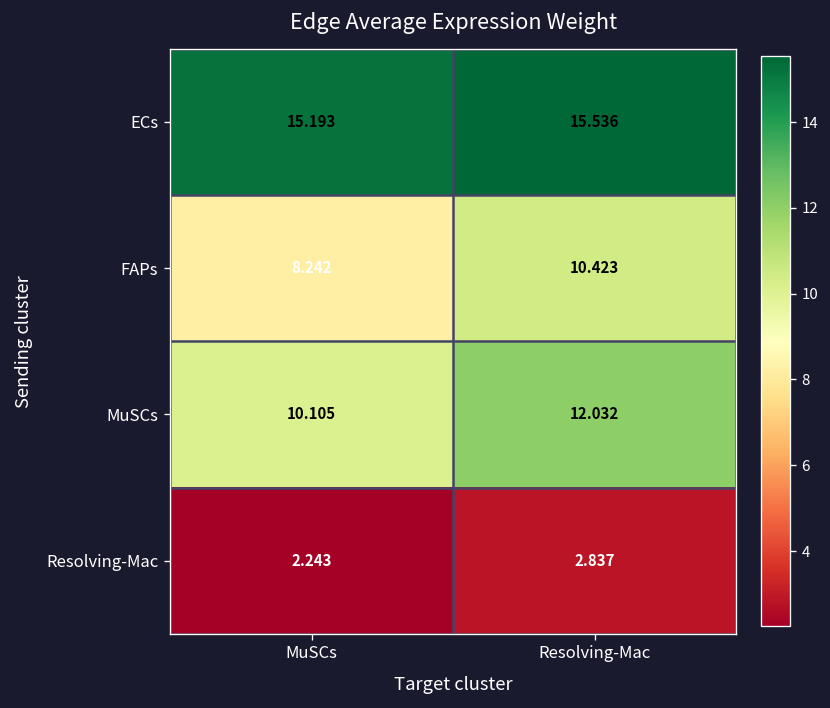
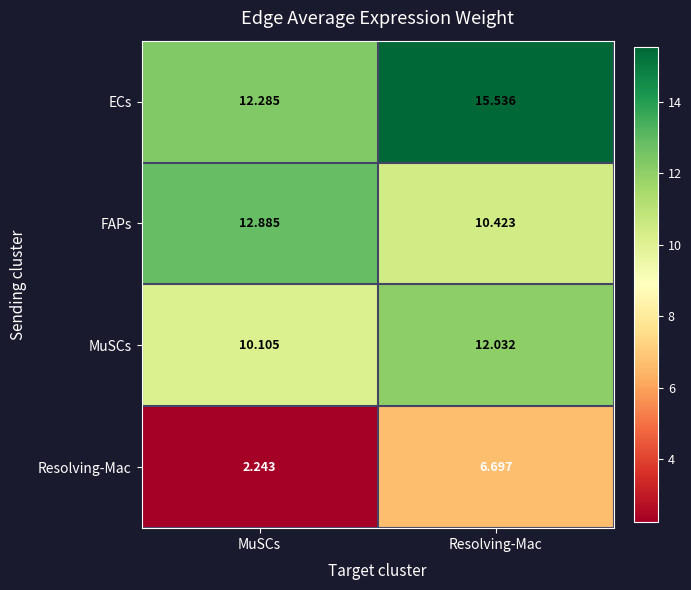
ECs, MuSCs: 15.193 -> 12.285
FAPs, MuSCs: 8.242 -> 12.885
Resolving-Mac, Resolving-Mac: 2.837 -> 6.697
